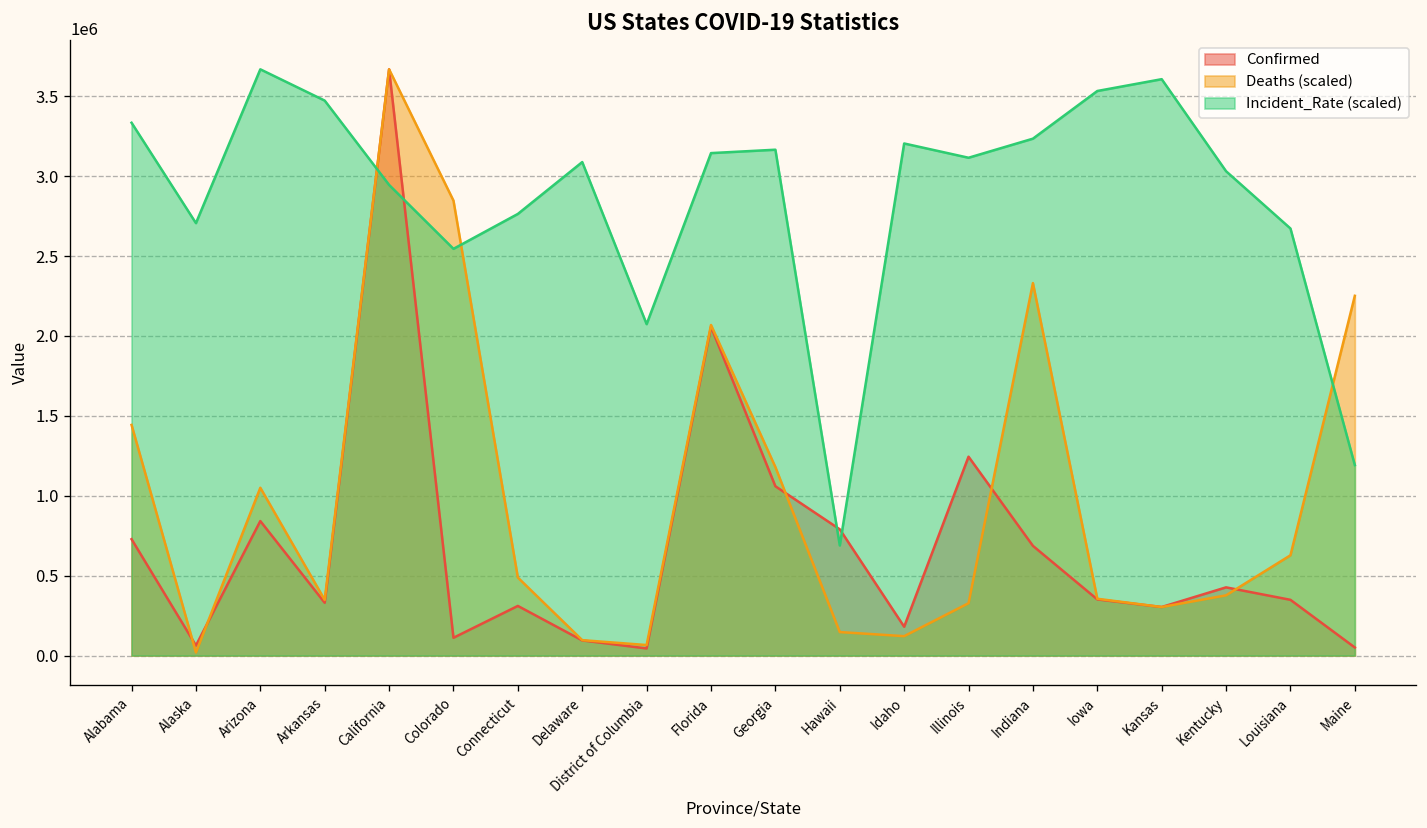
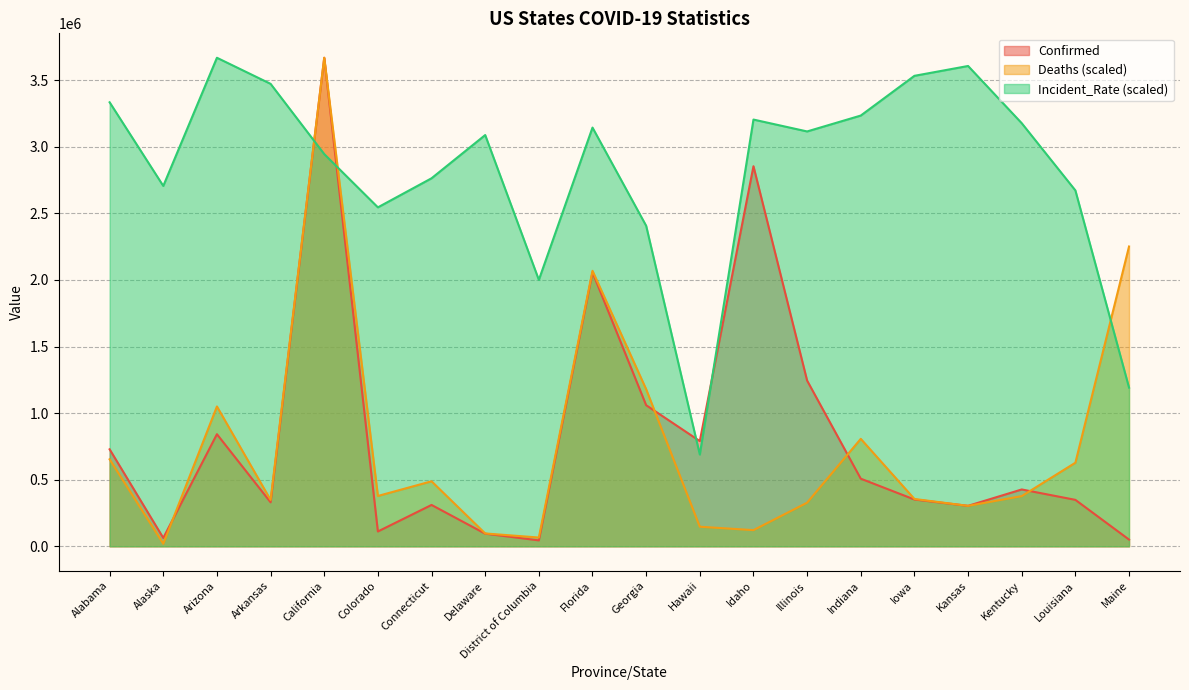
Deaths (scaled), Alabama: 1440000 -> 650000
Deaths (scaled), Colorado: 2850000 -> 380000
Incident_Rate (scaled), District of Columbia: 2070000 -> 2000000
Incident_Rate (scaled), Georgia: 3170000 -> 2410000
Confirmed, Idaho: 180000 -> 2850000
Confirmed, Indiana: 690000 -> 510000
Deaths (scaled), Indiana: 2330000 -> 810000
Incident_Rate (scaled), Kentucky: 3030000 -> 3180000
